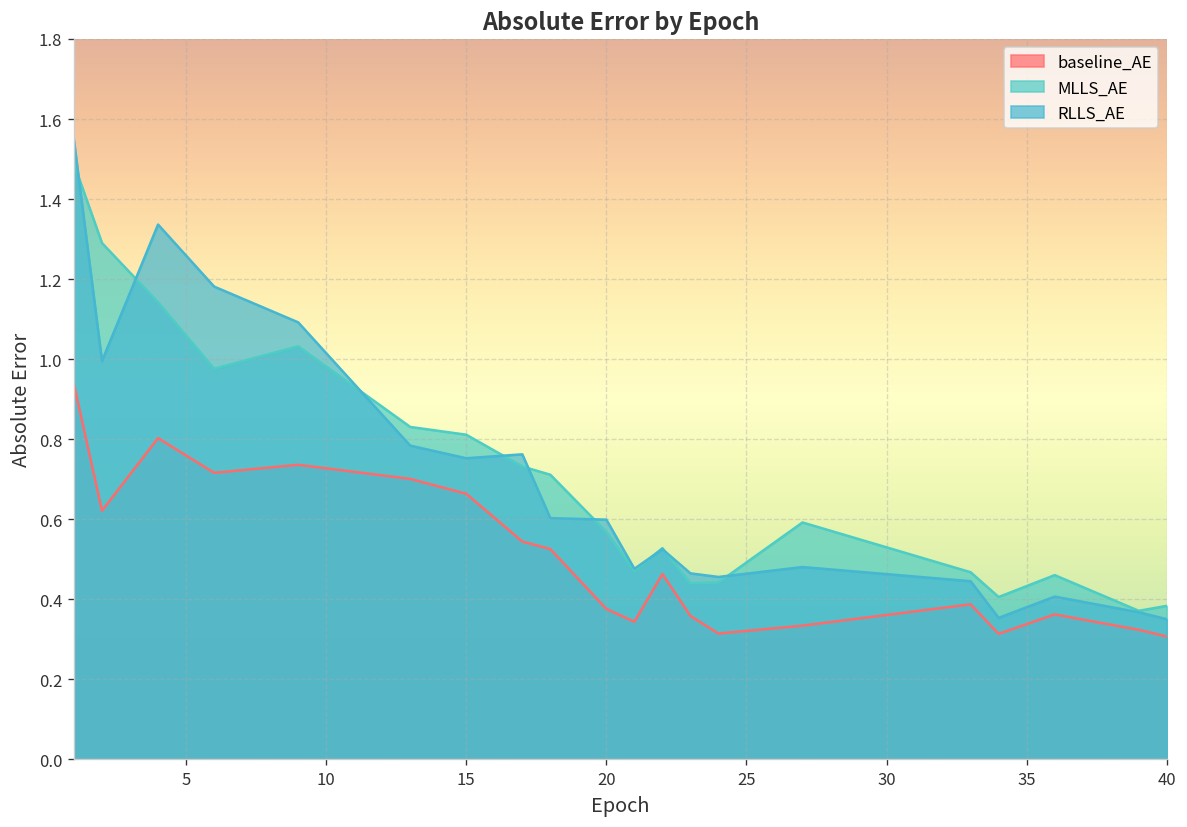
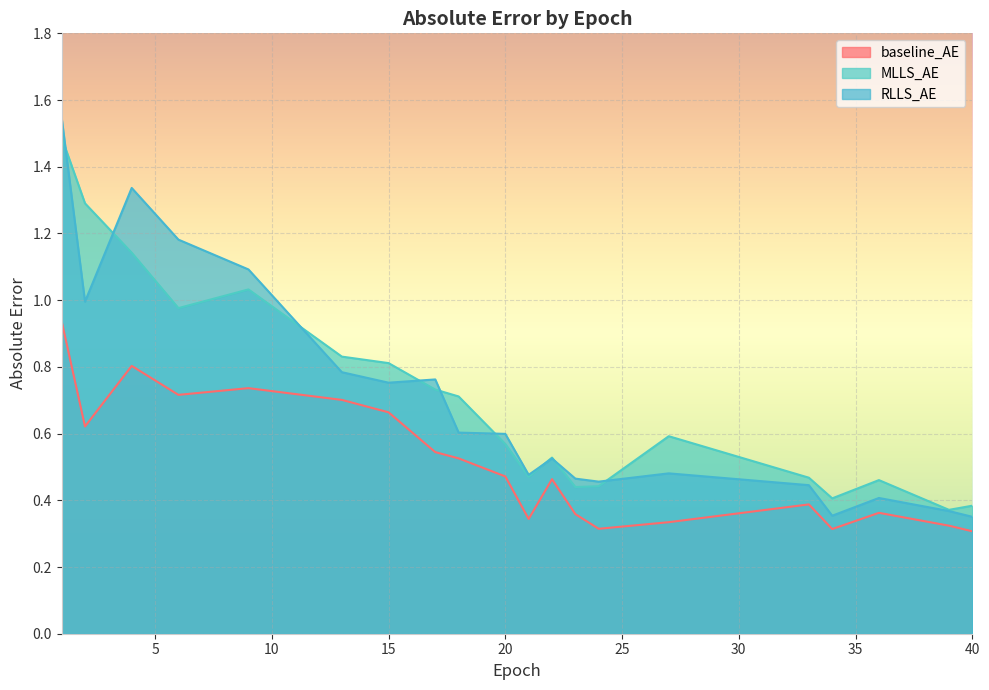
baseline_AE, 20: 0.38 -> 0.47
